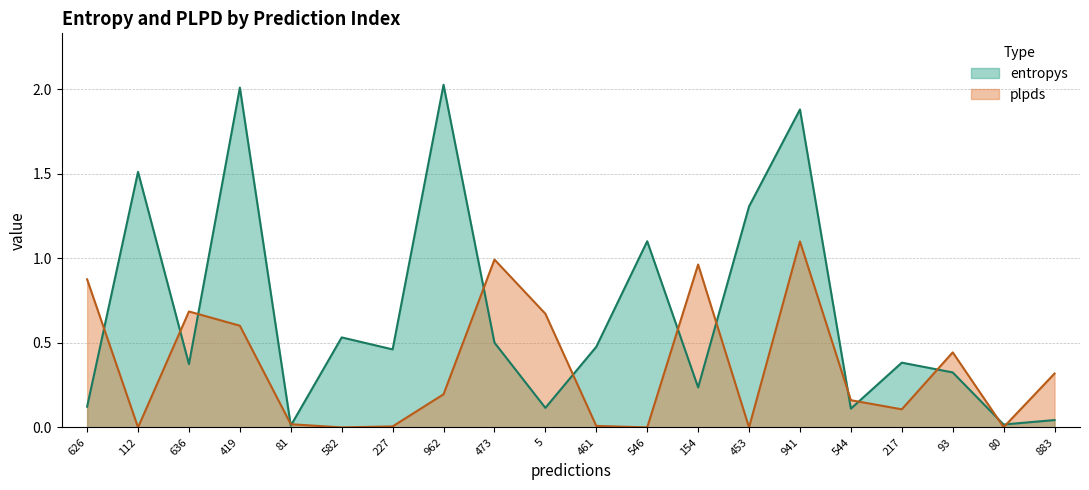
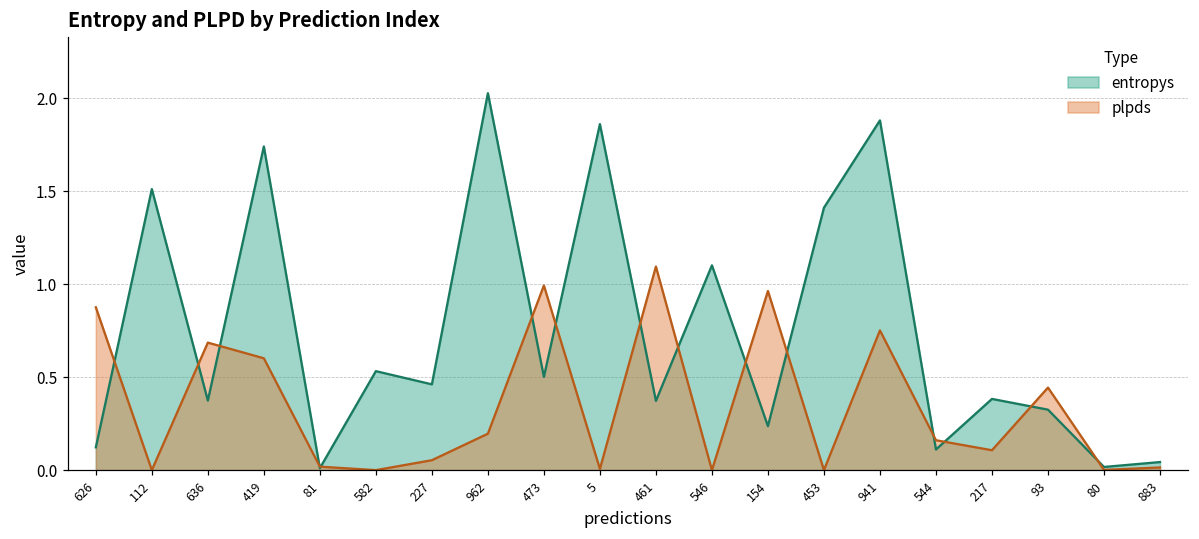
entropys, 419: 2.01 -> 1.74
plpds, 227: 0.01 -> 0.05
entropys, 5: 0.12 -> 1.86
plpds, 5: 0.67 -> 0.01
entropys, 461: 0.48 -> 0.37
plpds, 461: 0.01 -> 1.09
entropys, 453: 1.31 -> 1.41
plpds, 941: 1.10 -> 0.75
plpds, 883: 0.32 -> 0.01
